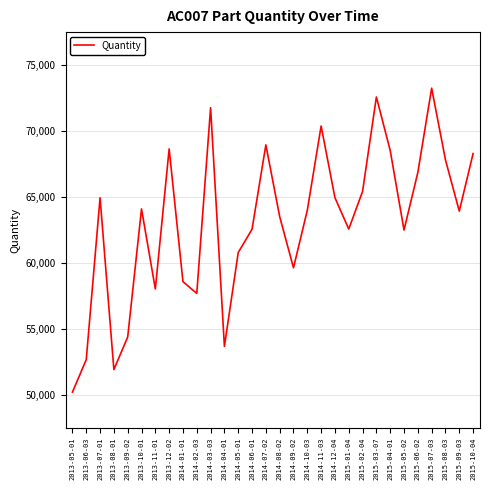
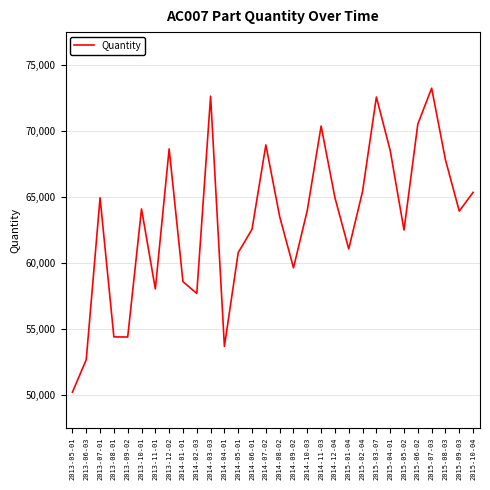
2013-08-01: 51,900 -> 54,400
2014-03-03: 71,800 -> 72,600
2015-01-04: 62,600 -> 61,100
2015-06-02: 66,900 -> 70,500
2015-10-04: 68,300 -> 65,400
